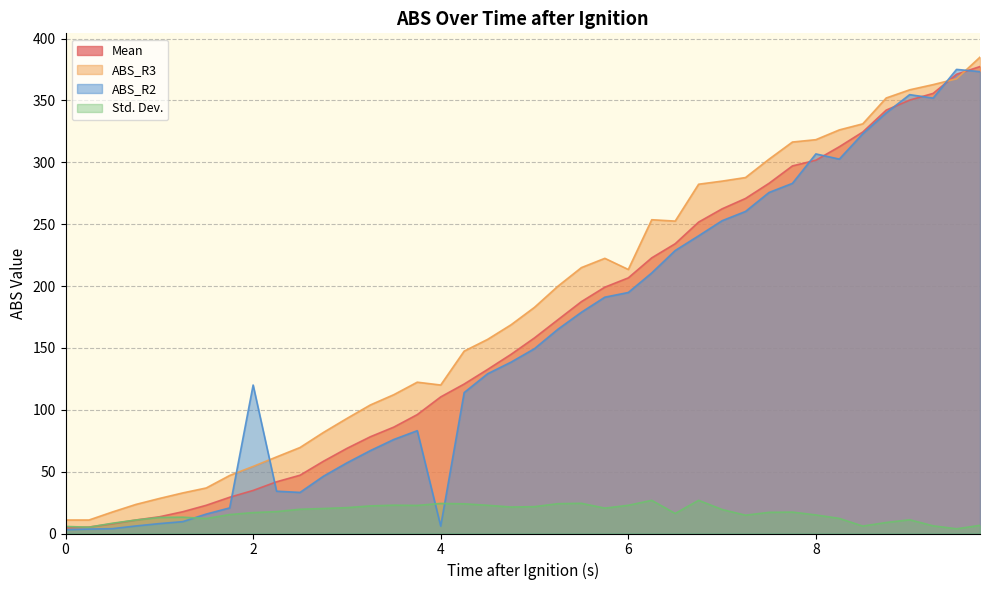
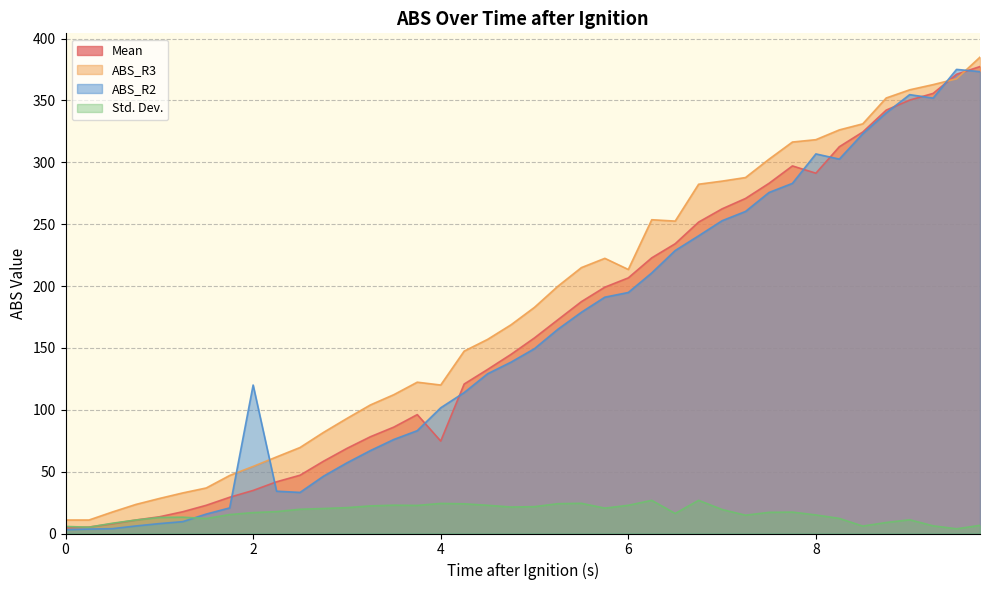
Mean, 4: 110 -> 75
ABS_R2, 4: 6 -> 102
Mean, 8: 302 -> 291
